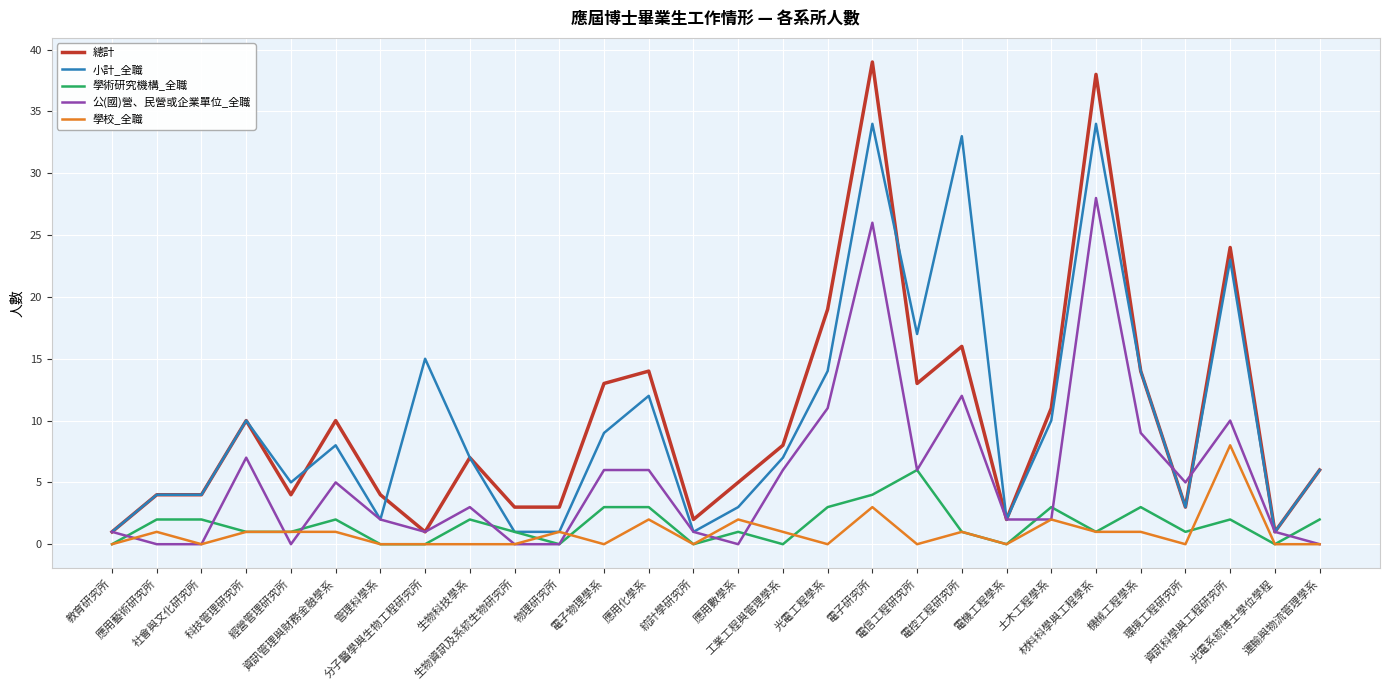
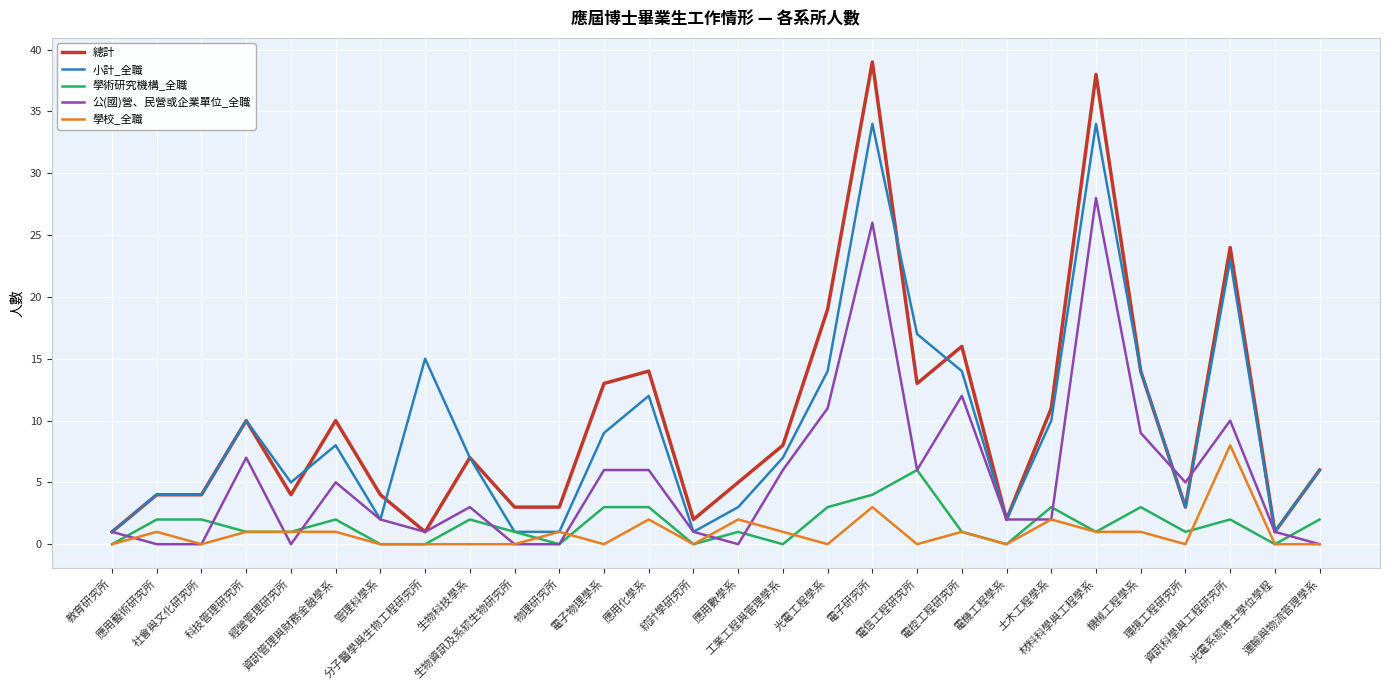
小計_全職, 電控工程研究所: 33 -> 14
